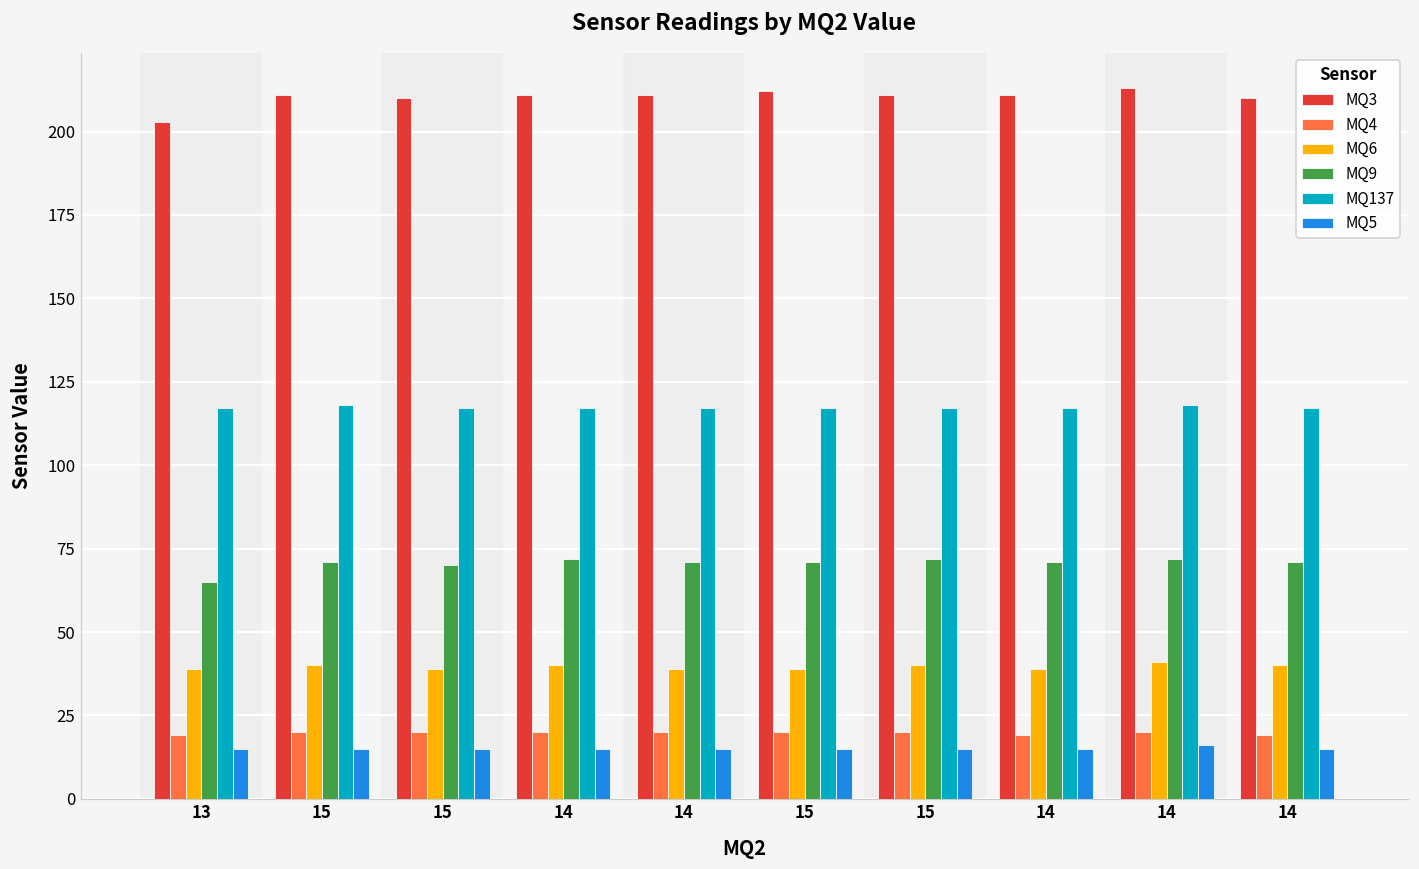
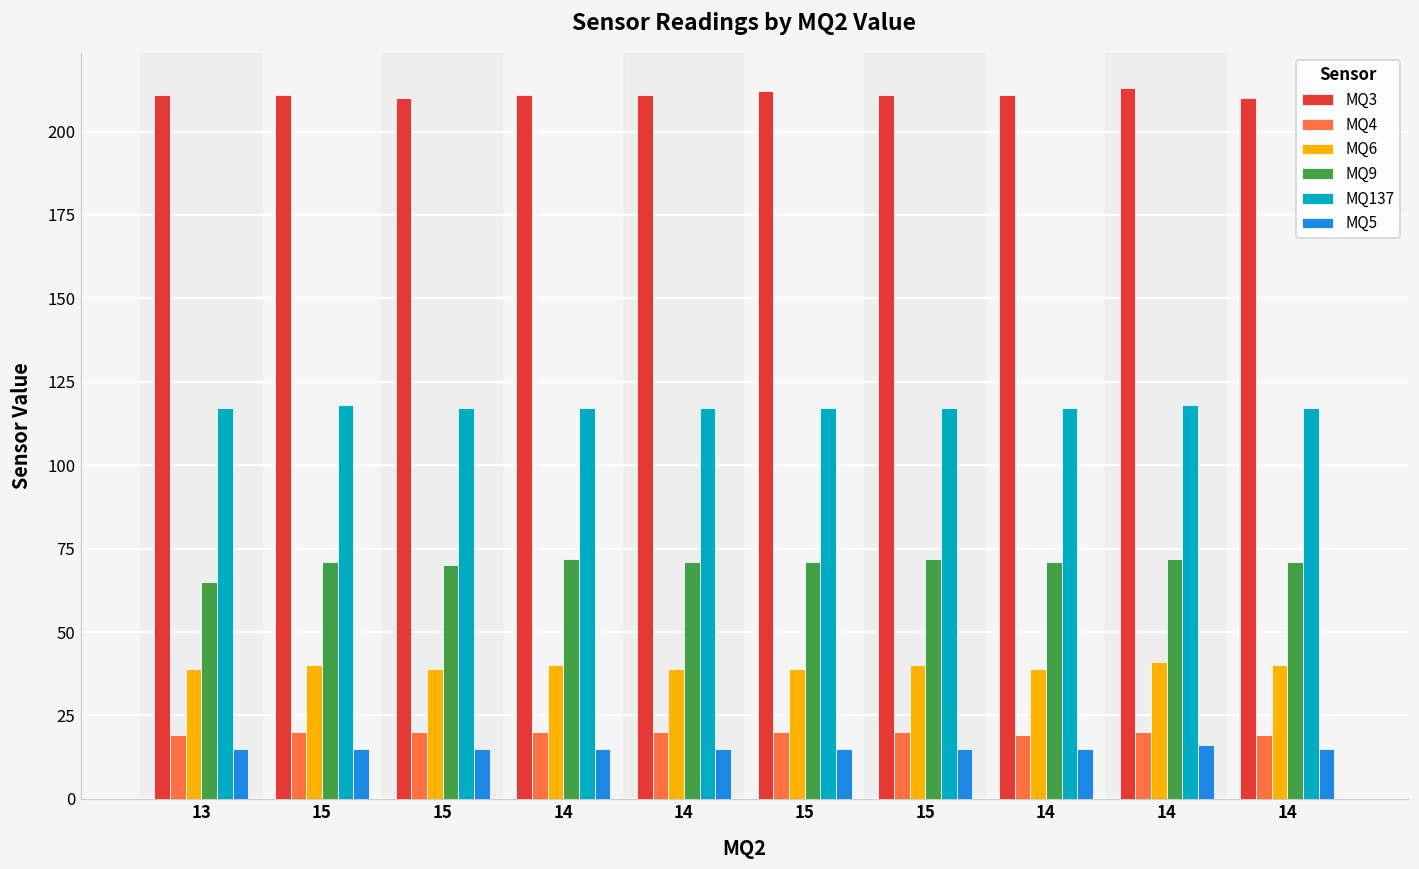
MQ3, 13: 203 -> 211
